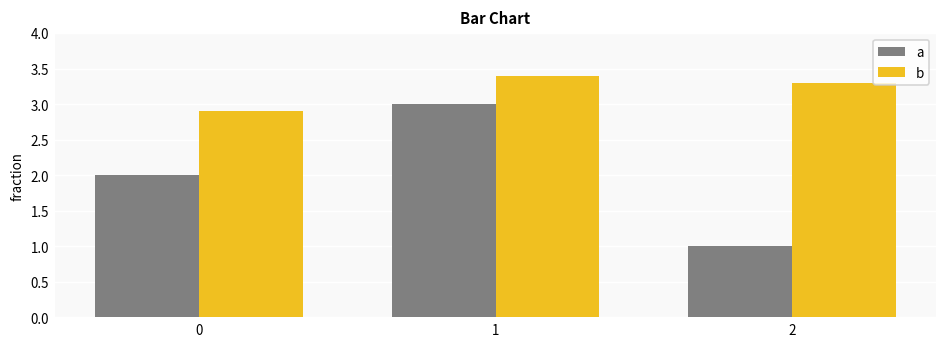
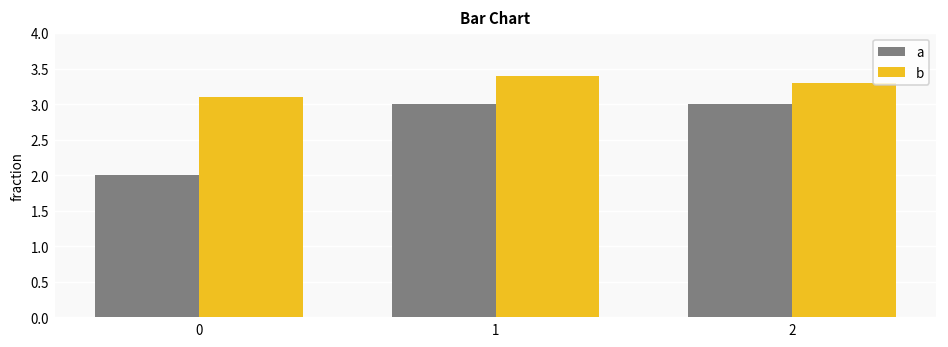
b, 0: 2.9 -> 3.1
a, 2: 1 -> 3
